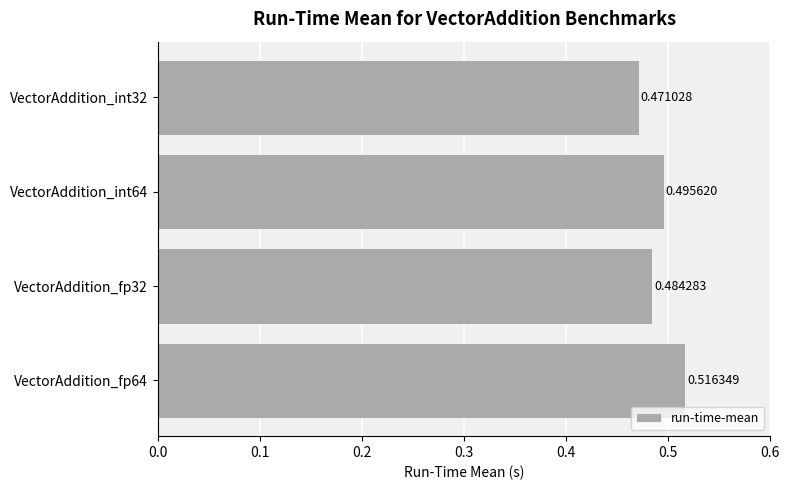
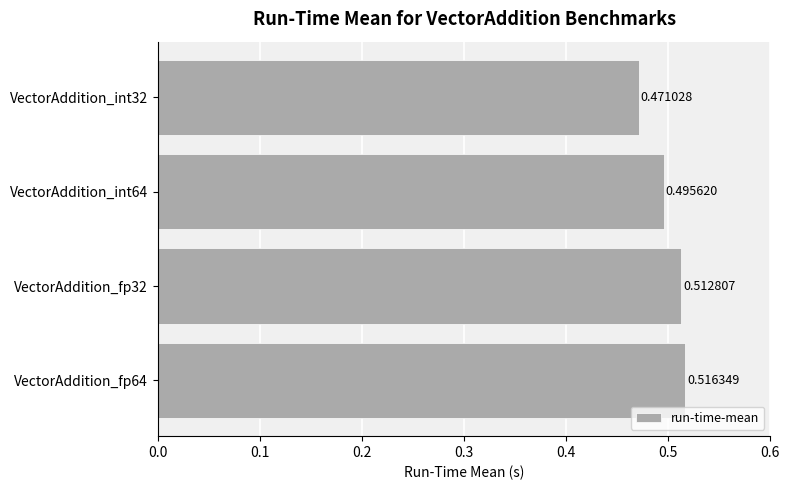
VectorAddition_fp32: 0.484283 -> 0.512807
